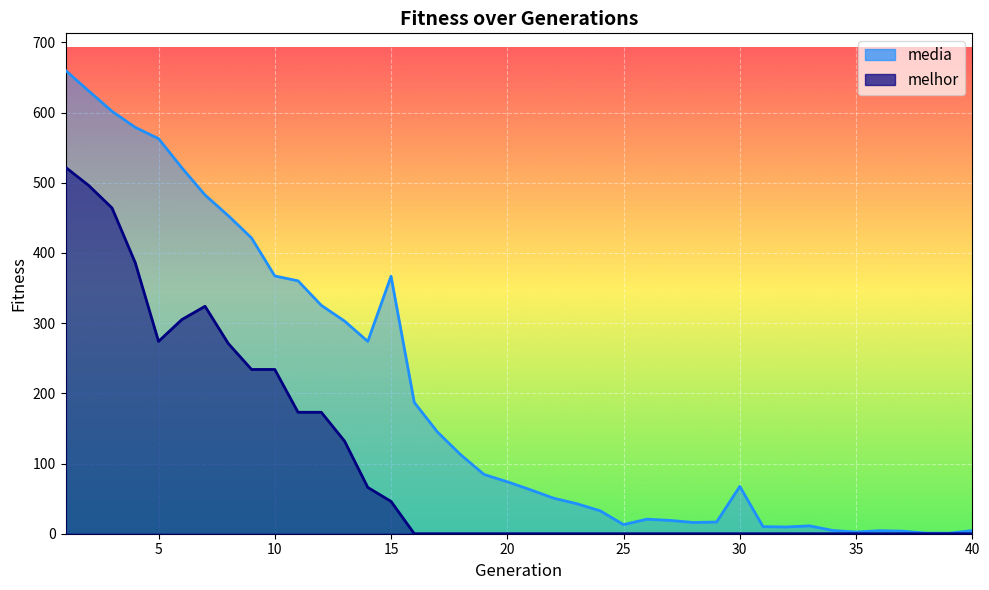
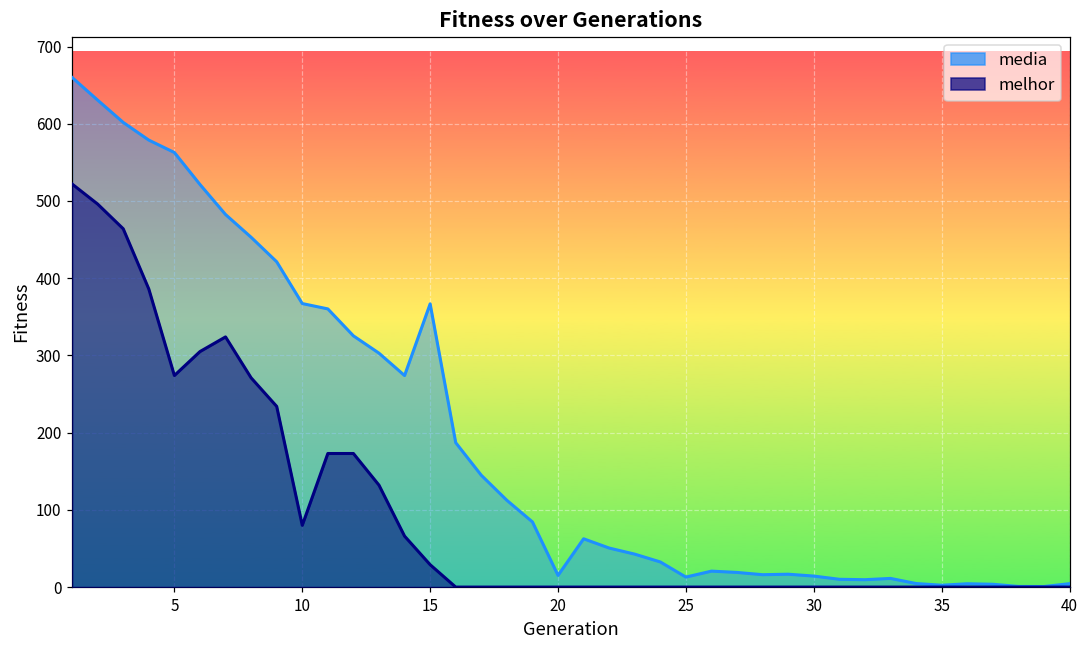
melhor, 10: 230 -> 80
melhor, 15: 50 -> 30
media, 20: 70 -> 20
media, 30: 70 -> 10
